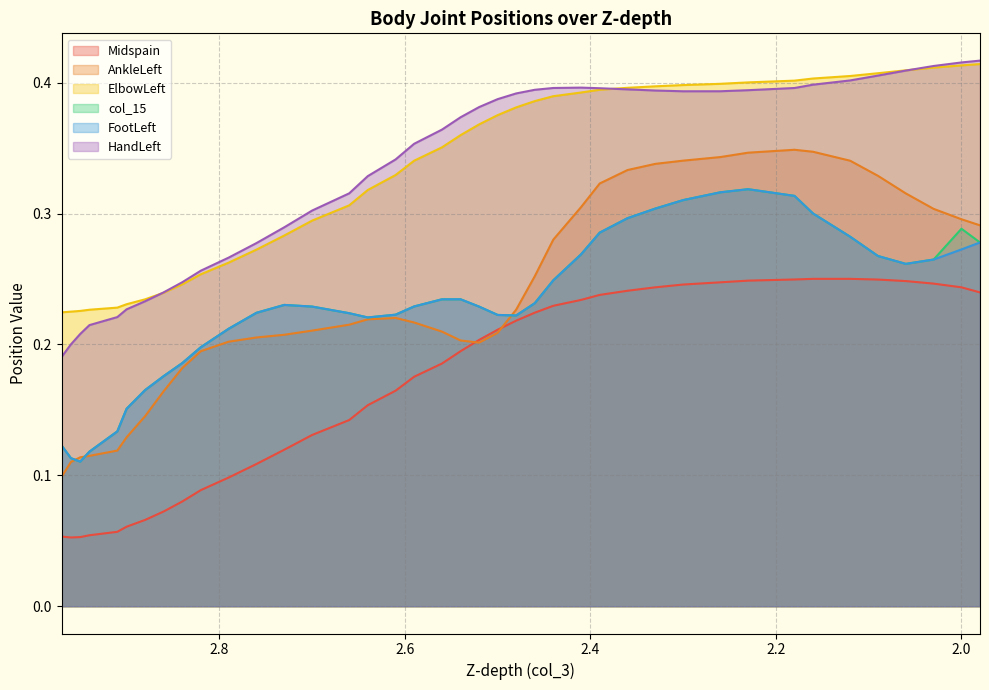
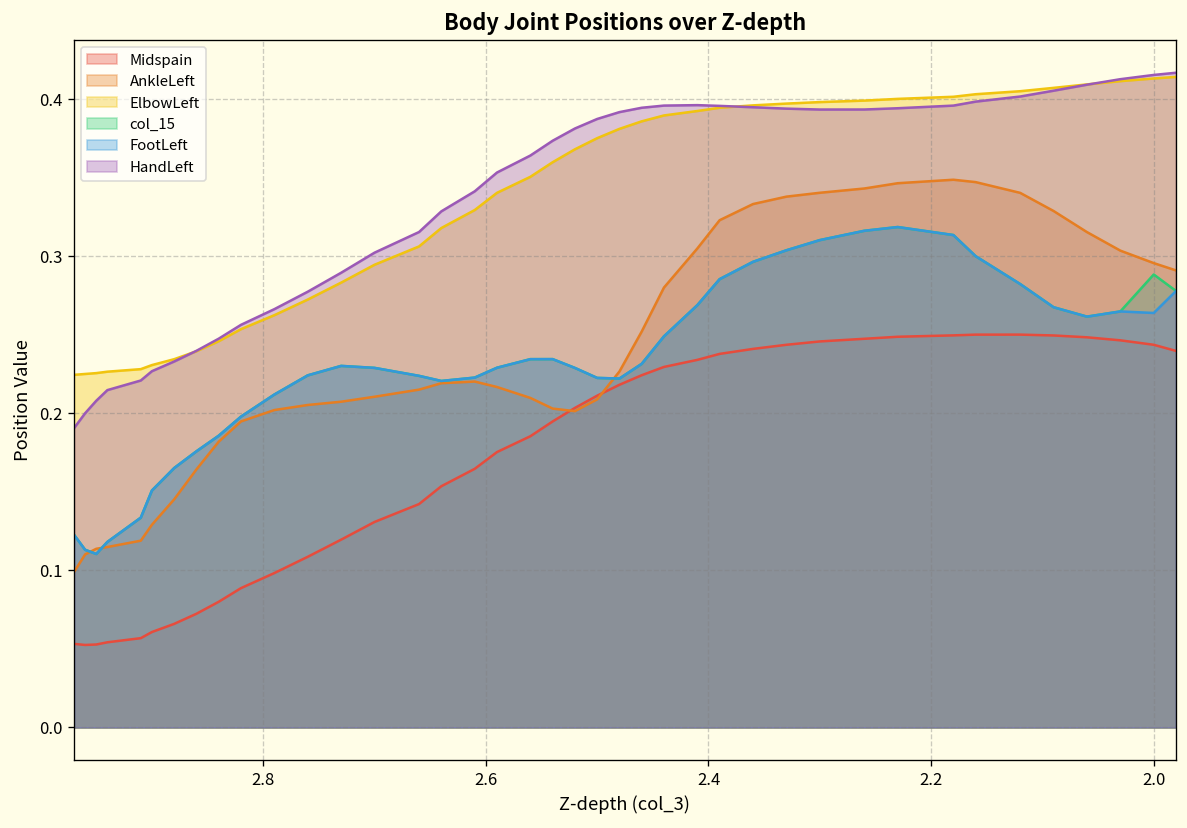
FootLeft, 2.0: 0.273 -> 0.264
